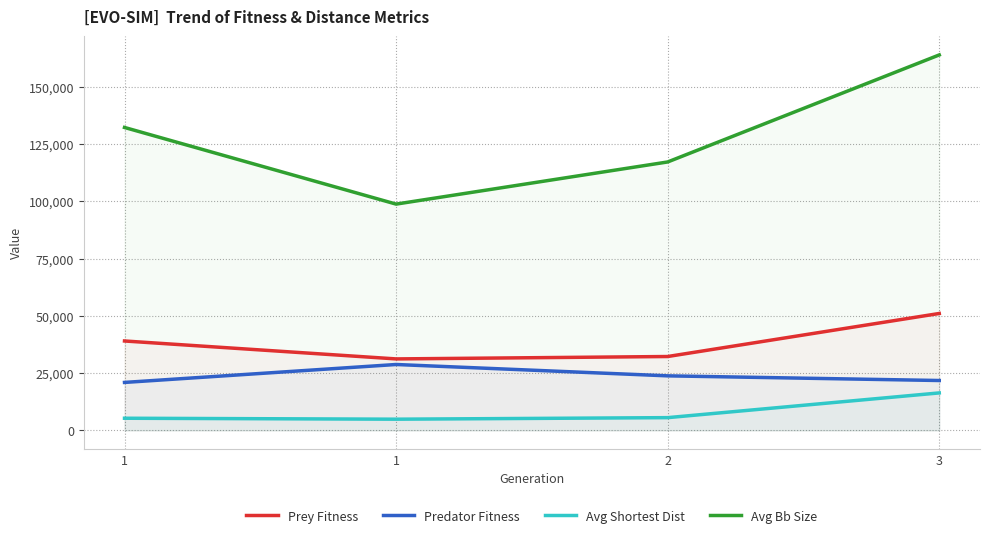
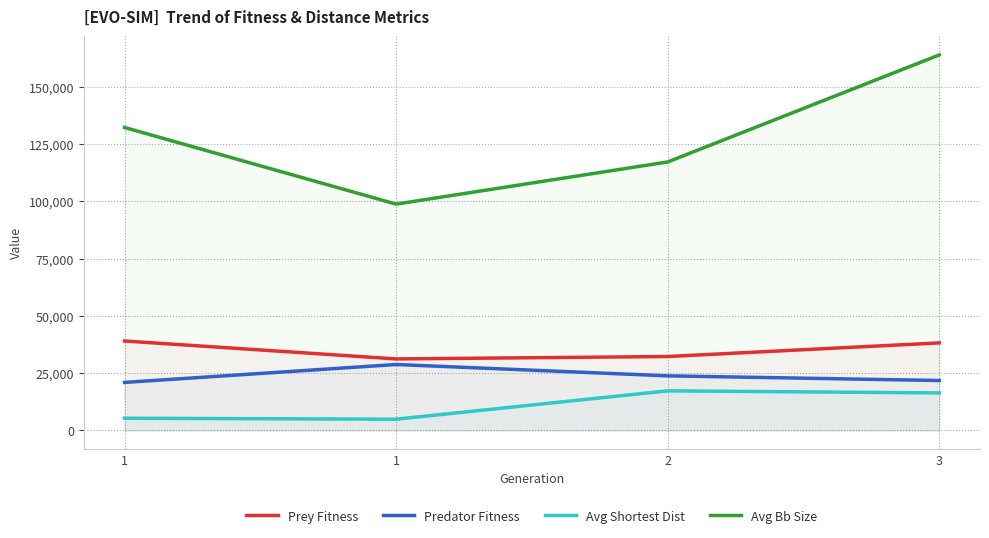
Avg Shortest Dist, 2: 6,000 -> 17,000
Prey Fitness, 3: 51,000 -> 38,000
